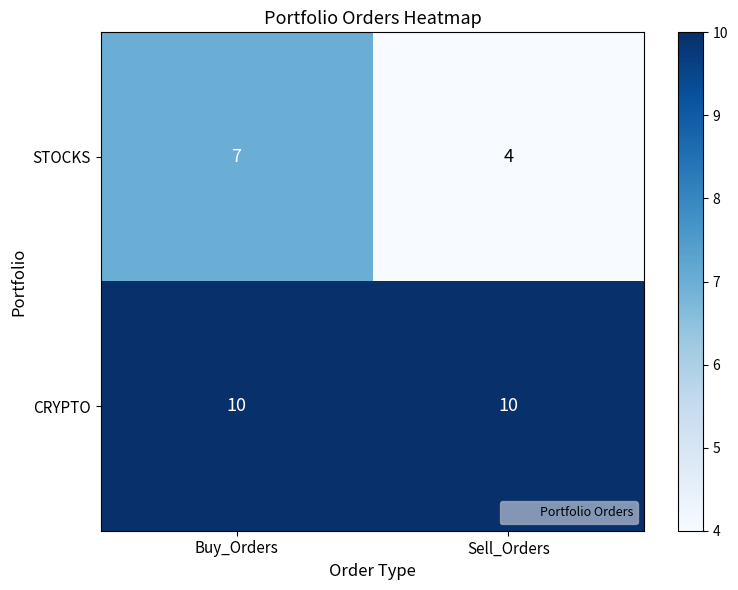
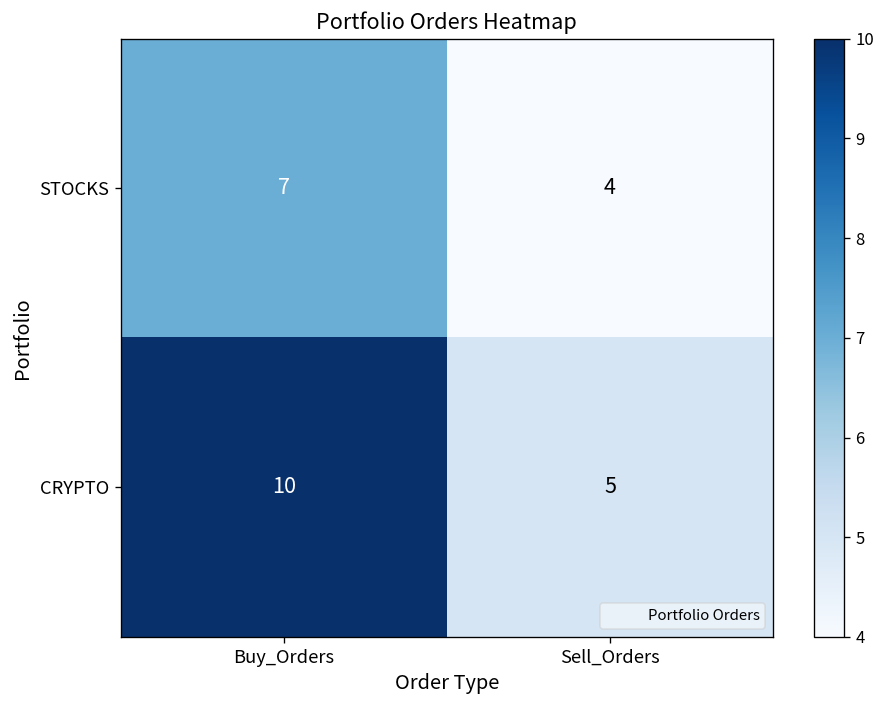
CRYPTO, Sell_Orders: 10 -> 5
